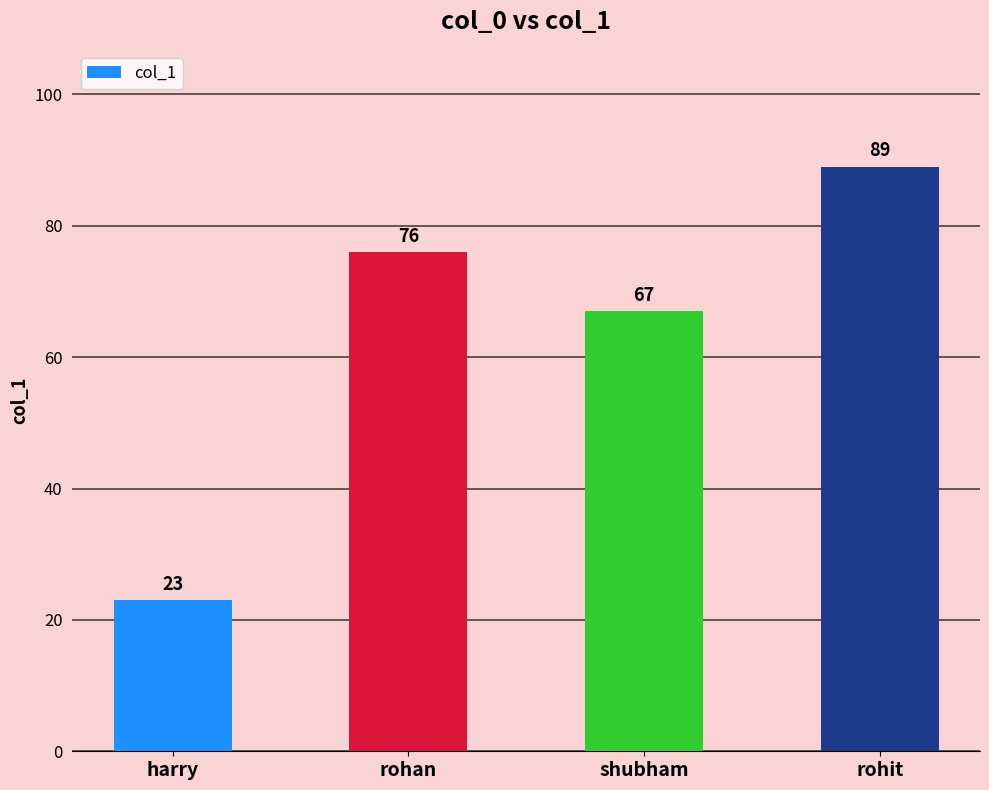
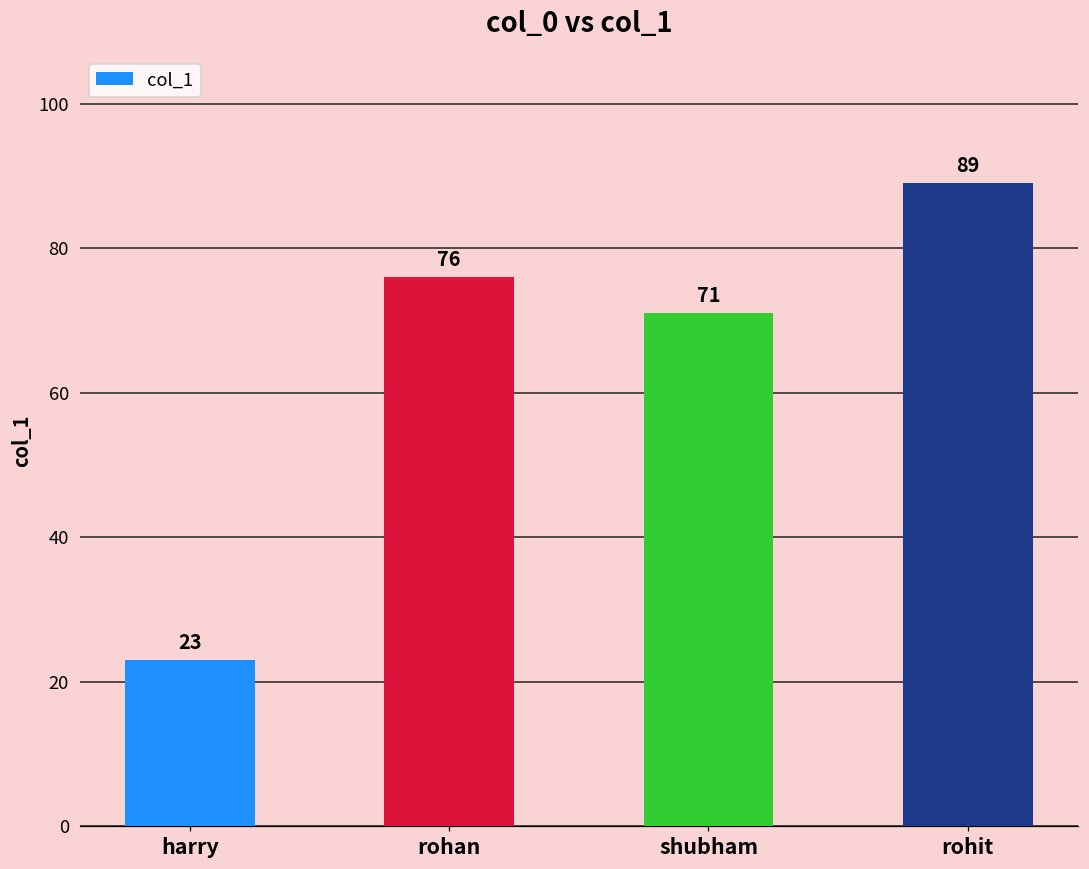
shubham: 67 -> 71
